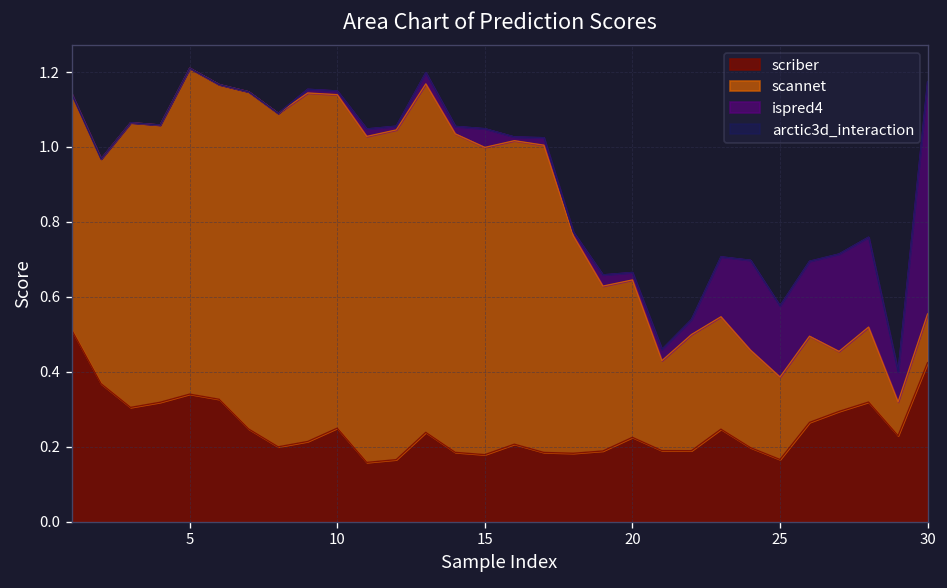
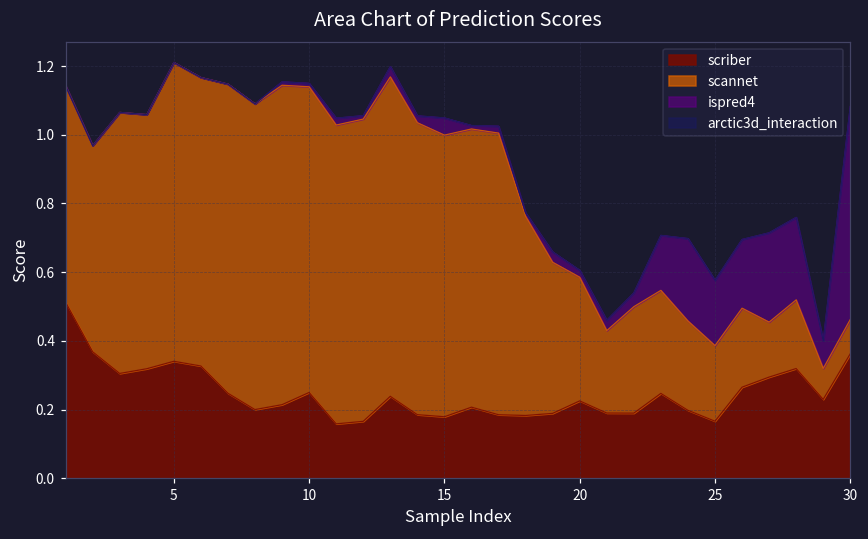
scannet, 20: 0.42 -> 0.36
scriber, 30: 0.42 -> 0.36
scannet, 30: 0.13 -> 0.10
